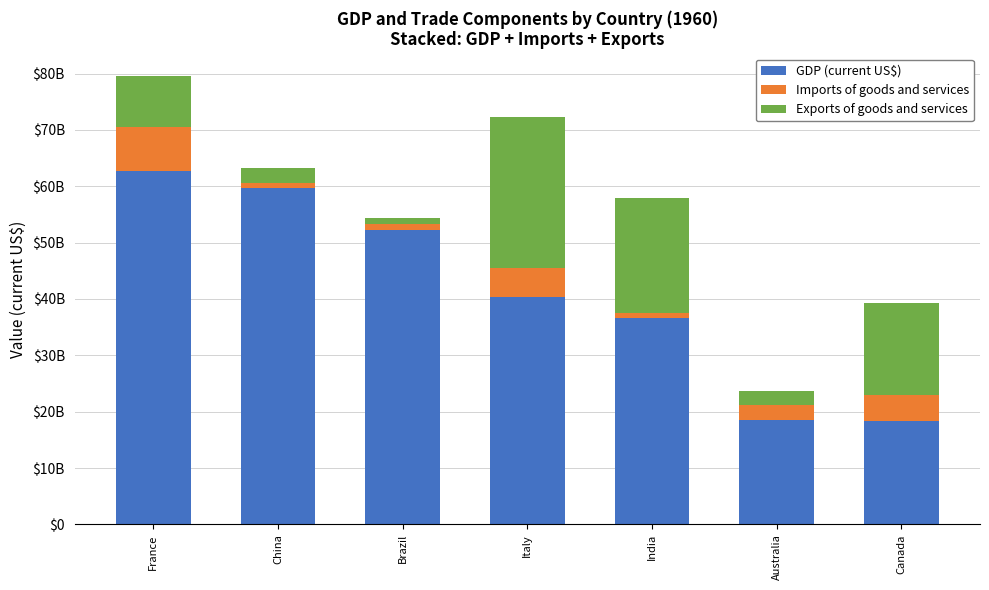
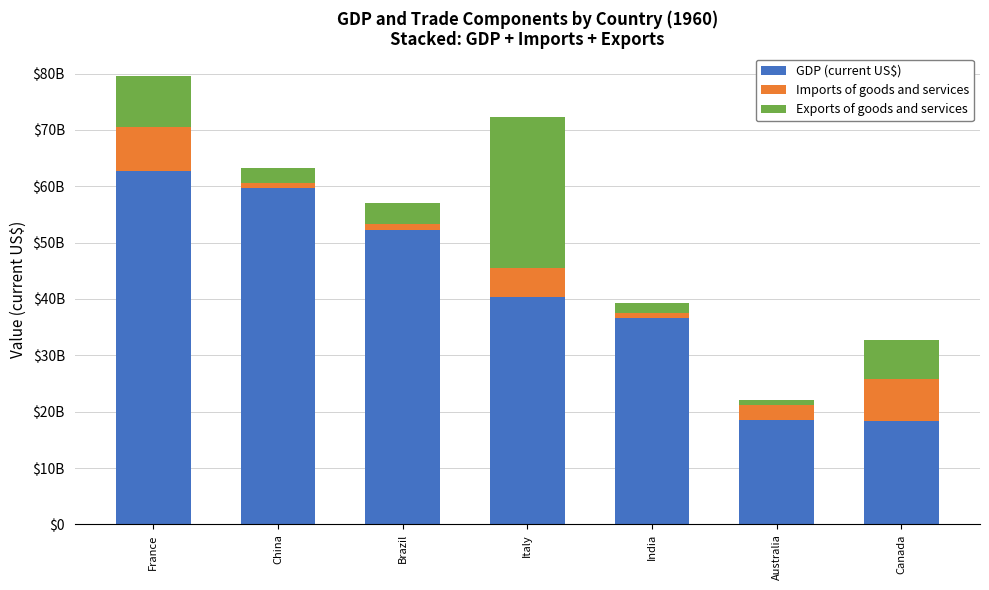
Exports of goods and services, Brazil: $1000000000 -> $4000000000
Exports of goods and services, India: $20000000000 -> $2000000000
Exports of goods and services, Australia: $2000000000 -> $1000000000
Imports of goods and services, Canada: $5000000000 -> $7000000000
Exports of goods and services, Canada: $16000000000 -> $7000000000
